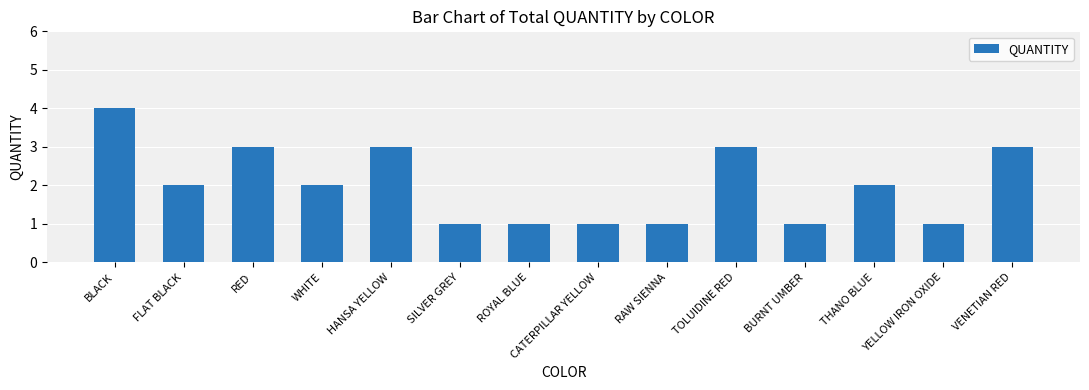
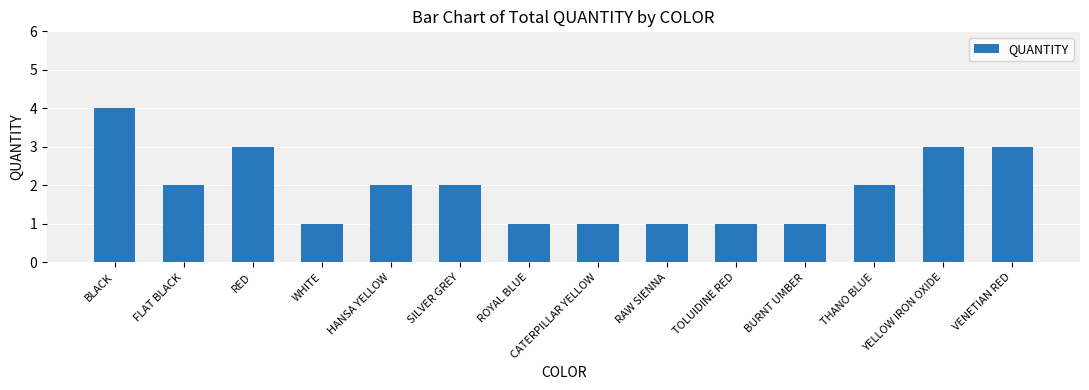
WHITE: 2 -> 1
HANSA YELLOW: 3 -> 2
SILVER GREY: 1 -> 2
TOLUIDINE RED: 3 -> 1
YELLOW IRON OXIDE: 1 -> 3
